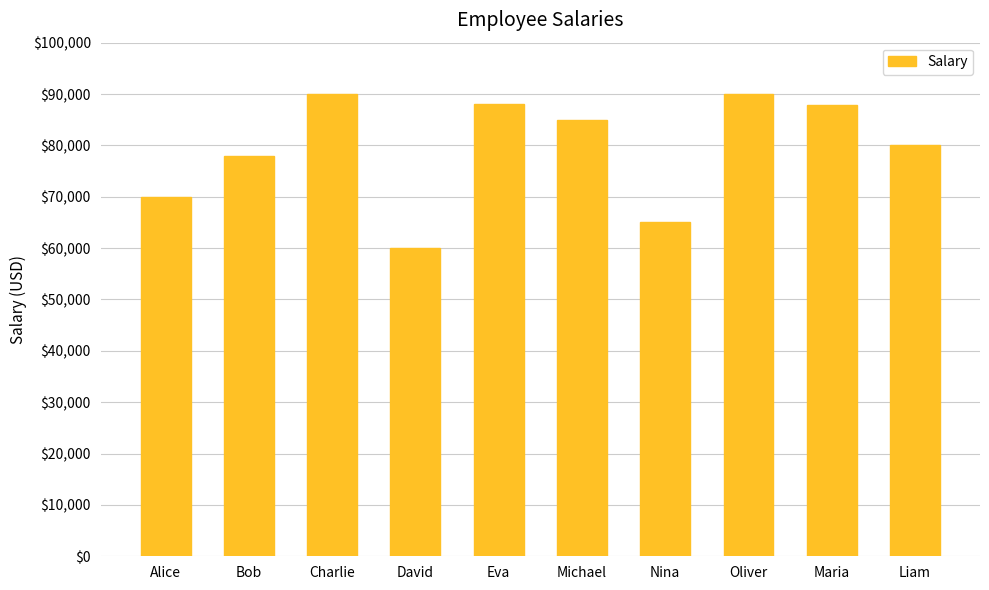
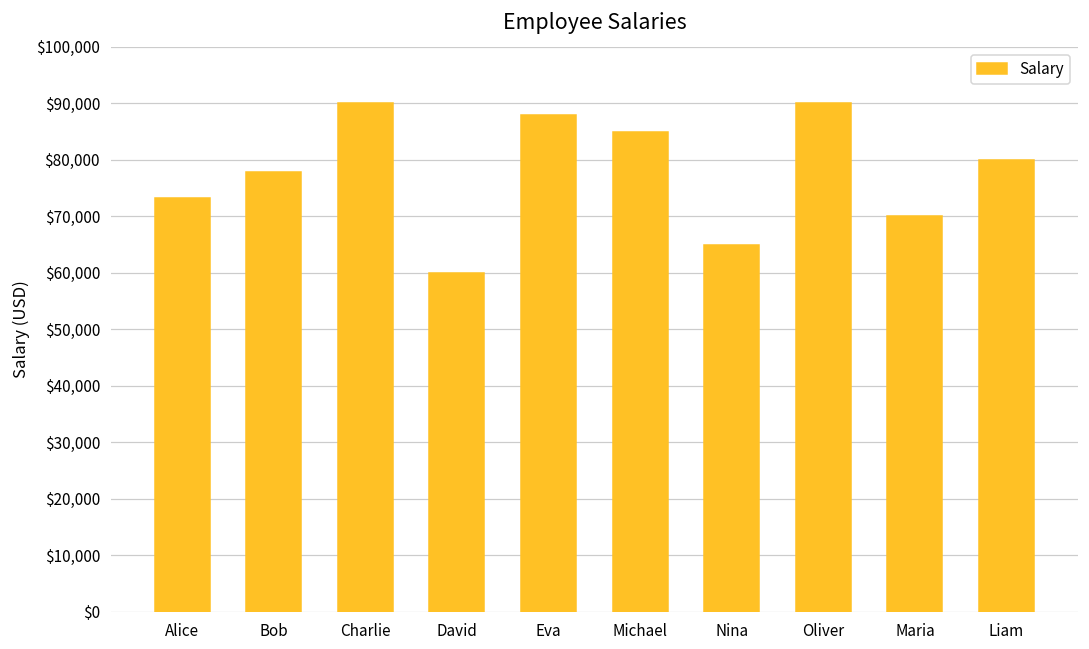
Alice: $70,000 -> $73,000
Maria: $88,000 -> $70,000
